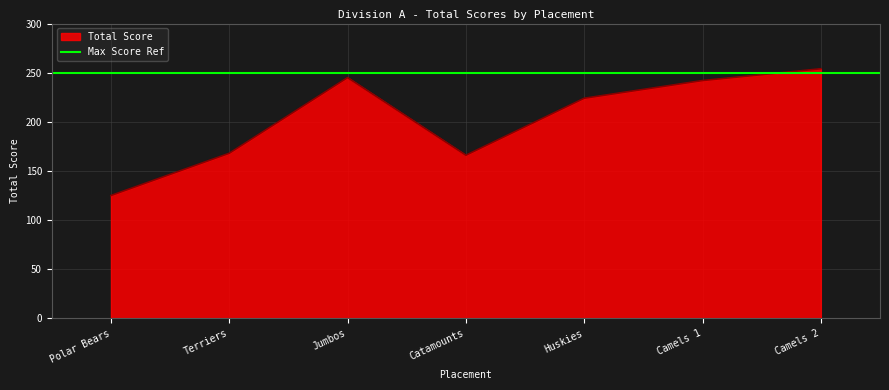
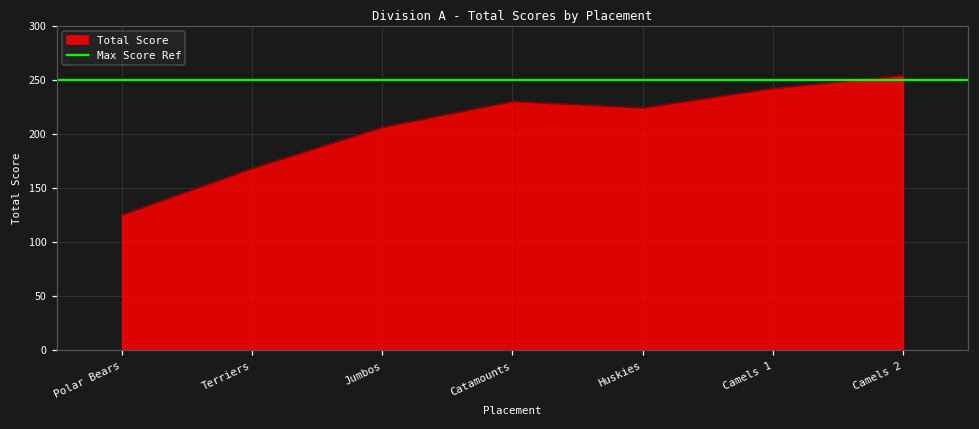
Jumbos: 250 -> 210
Catamounts: 170 -> 230
